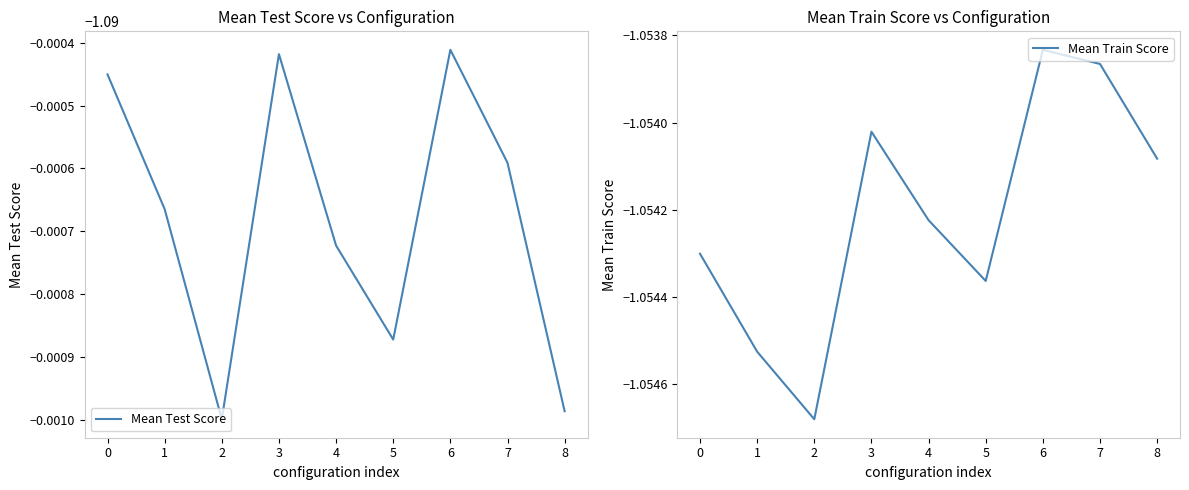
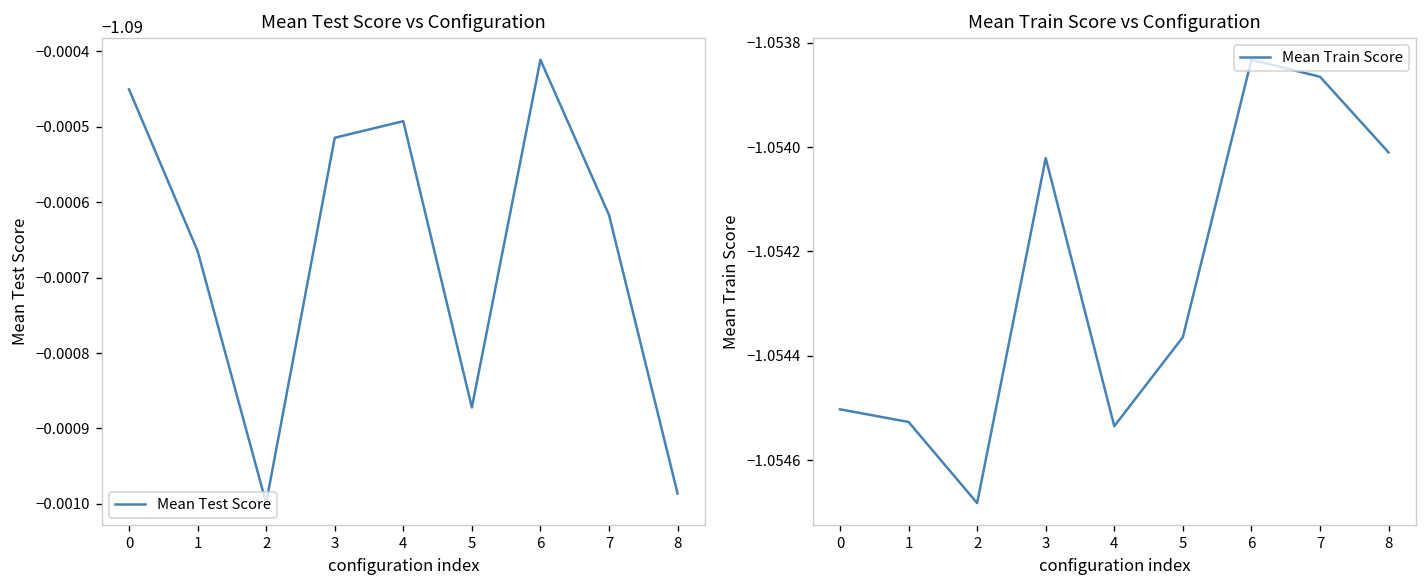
Mean Test Score vs Configuration, 3: -1.09042 -> -1.09051
Mean Test Score vs Configuration, 4: -1.09072 -> -1.09049
Mean Test Score vs Configuration, 7: -1.09059 -> -1.09062
Mean Train Score vs Configuration, 0: -1.05430 -> -1.05450
Mean Train Score vs Configuration, 4: -1.05422 -> -1.05453
Mean Train Score vs Configuration, 8: -1.05408 -> -1.05401
